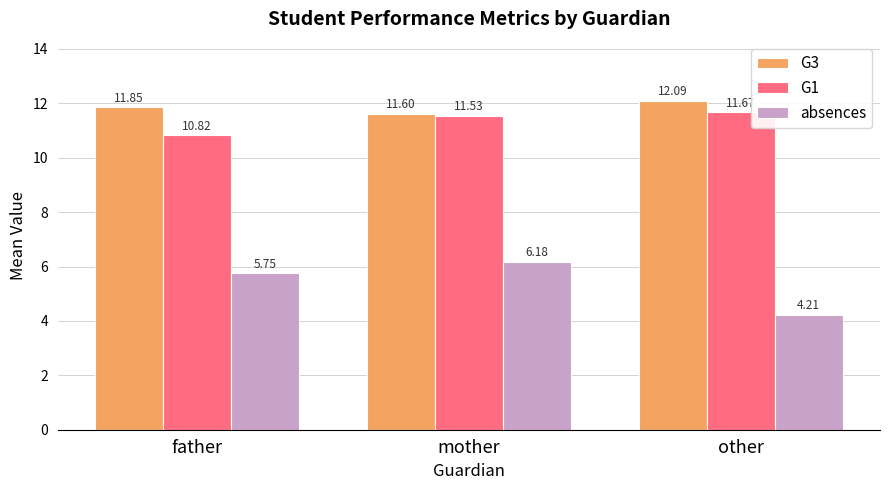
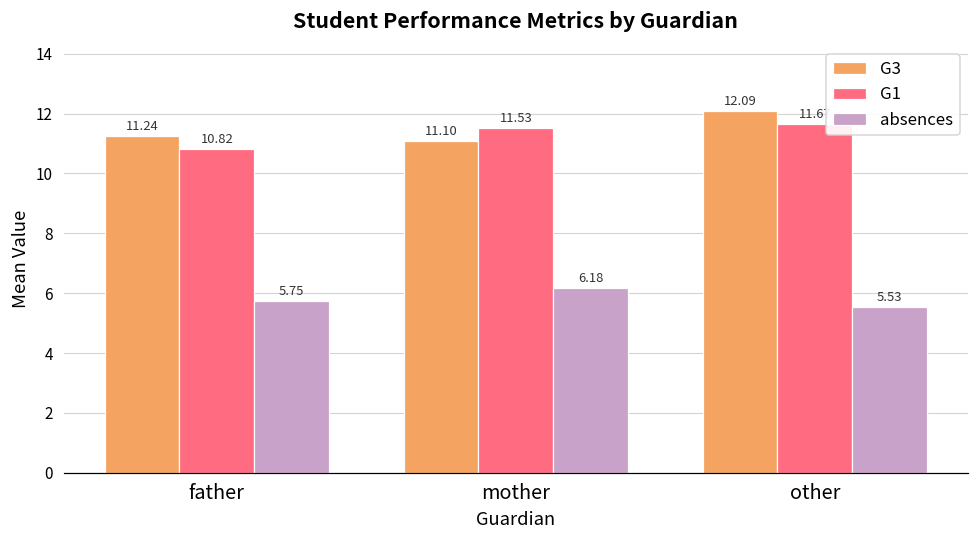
G3, father: 11.85 -> 11.24
G3, mother: 11.60 -> 11.10
absences, other: 4.21 -> 5.53
